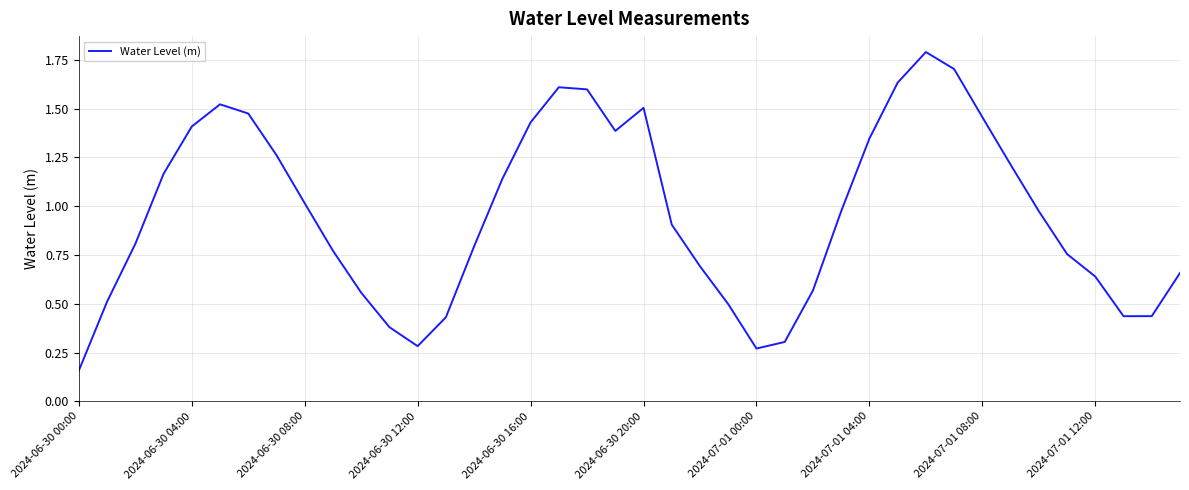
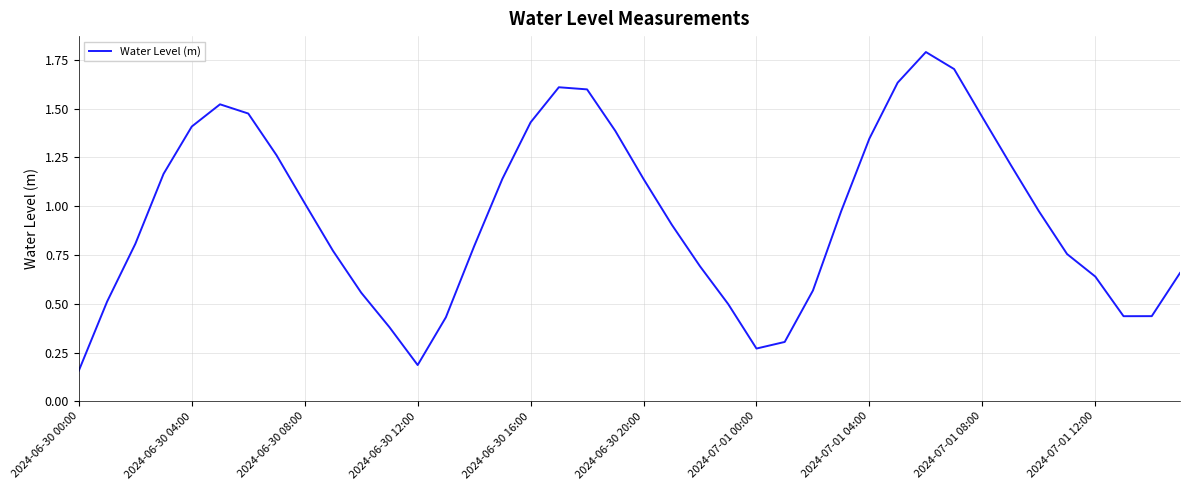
2024-06-30 12:00: 0.28 -> 0.19
2024-06-30 20:00: 1.50 -> 1.14
